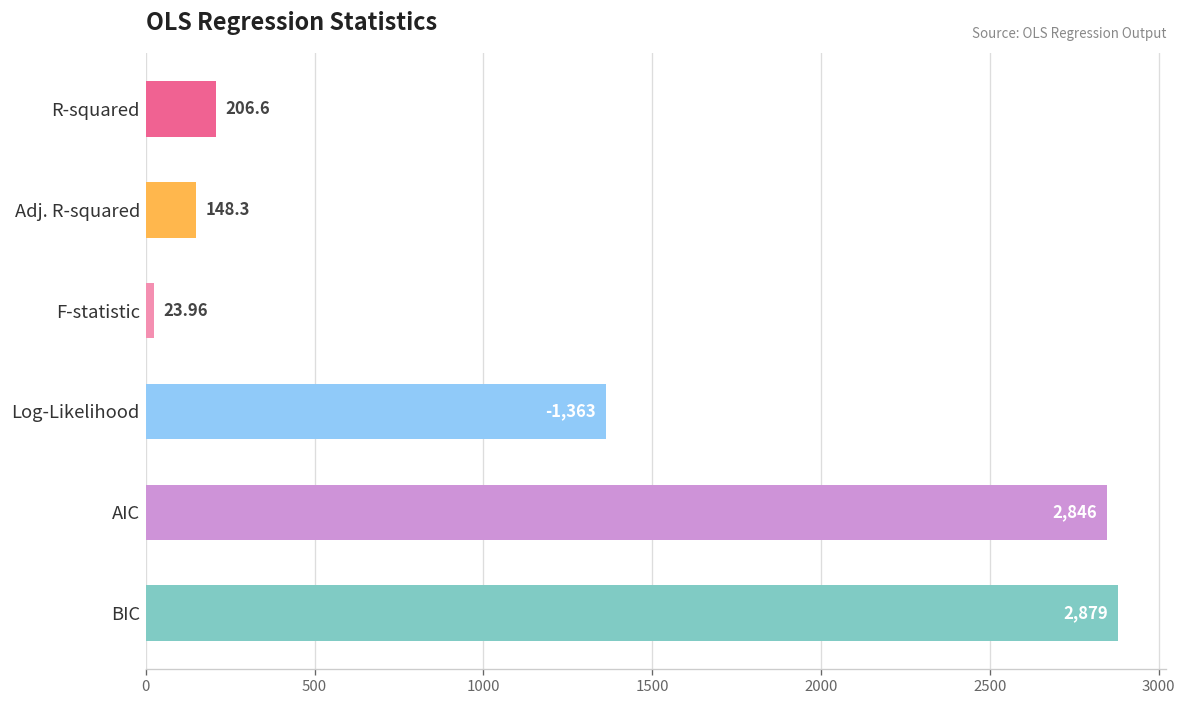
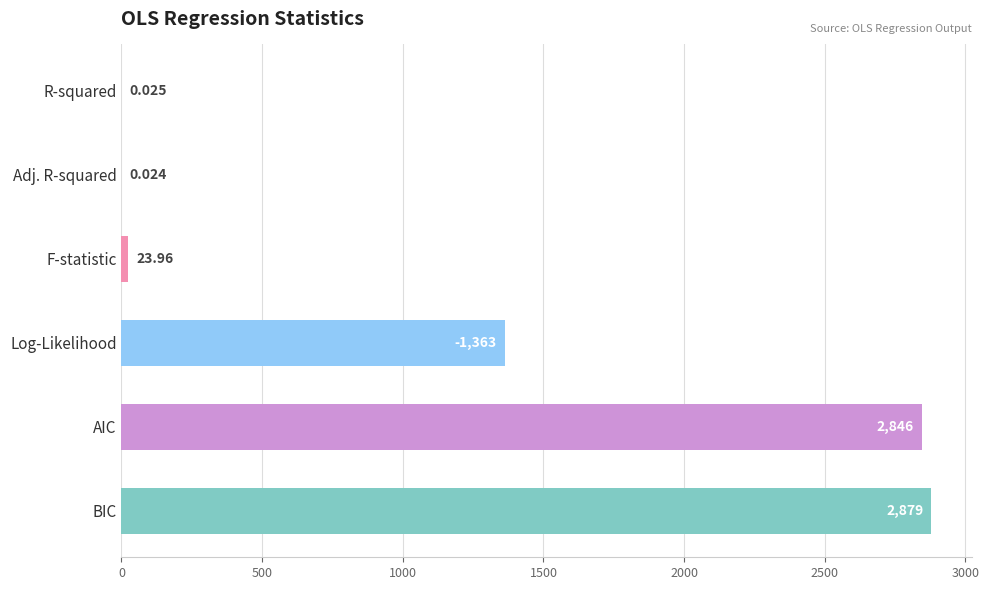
R-squared: 206.6 -> 0.025
Adj. R-squared: 148.3 -> 0.024
